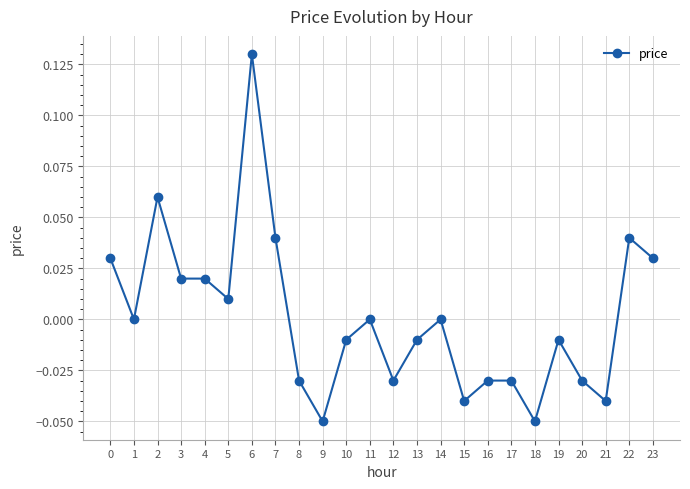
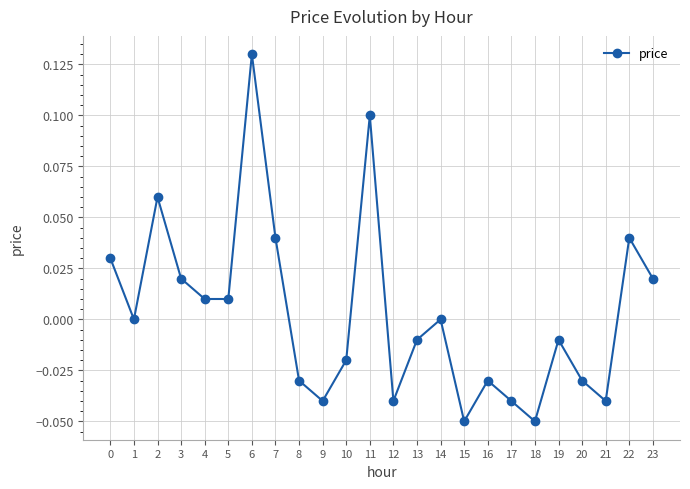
4: 0.02 -> 0.01
9: -0.05 -> -0.04
10: -0.01 -> -0.02
11: 0.0 -> 0.1
12: -0.03 -> -0.04
15: -0.04 -> -0.05
17: -0.03 -> -0.04
23: 0.03 -> 0.02
